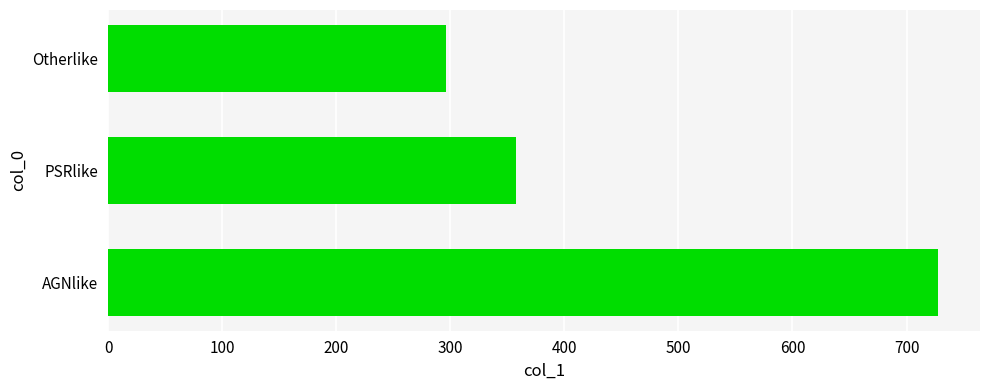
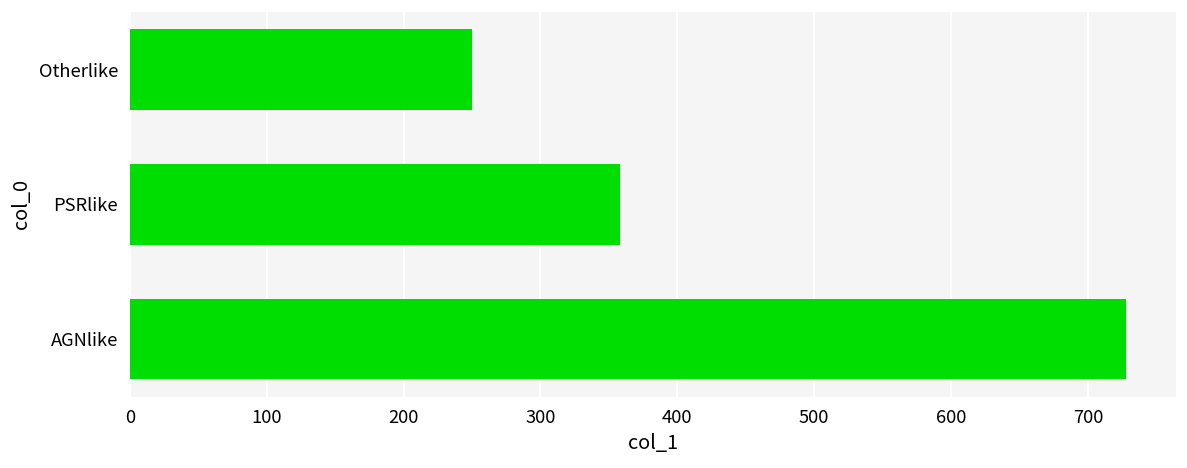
Otherlike: 296 -> 250
